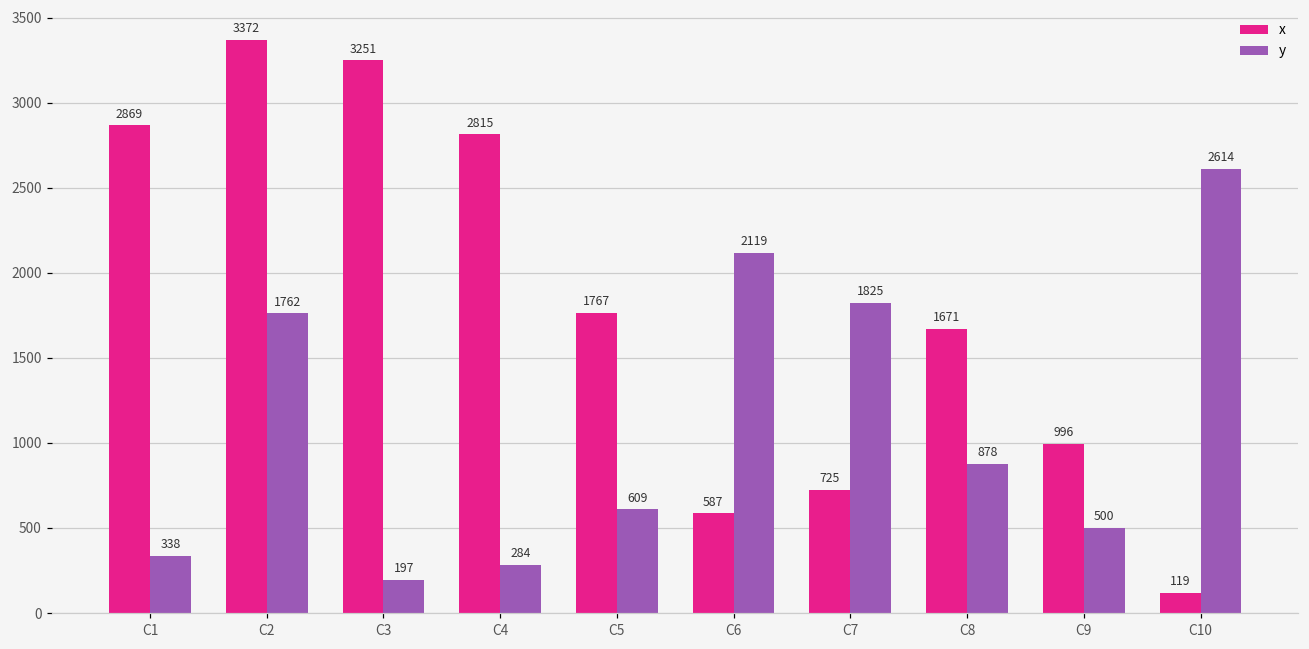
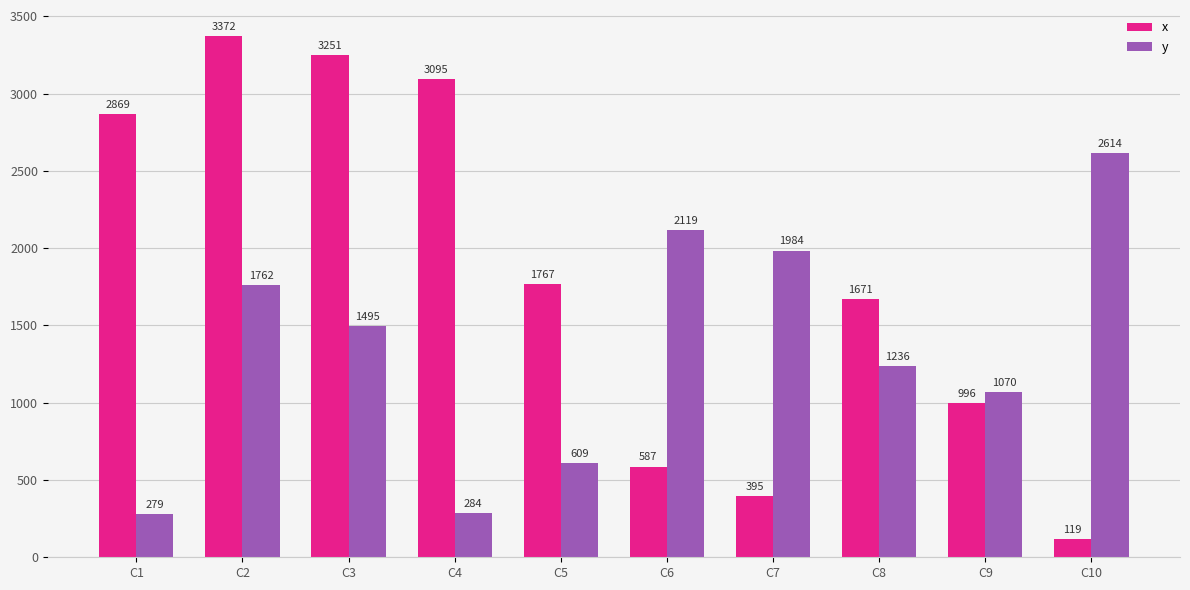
y, C1: 338 -> 279
y, C3: 197 -> 1495
x, C4: 2815 -> 3095
x, C7: 725 -> 395
y, C7: 1825 -> 1984
y, C8: 878 -> 1236
y, C9: 500 -> 1070
